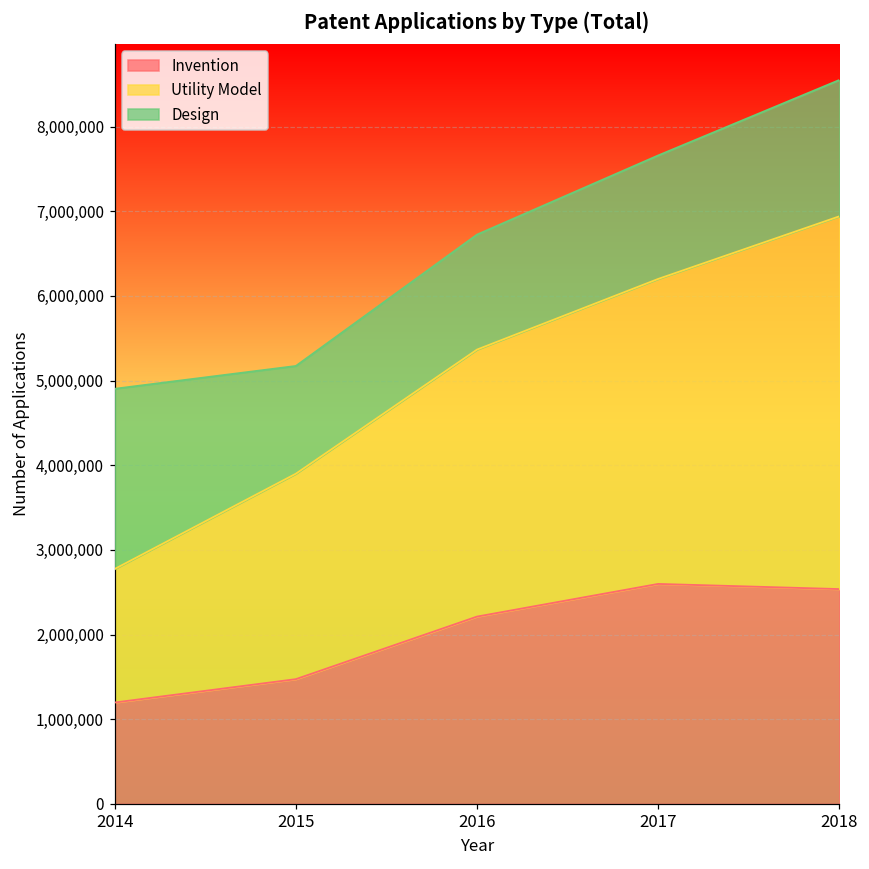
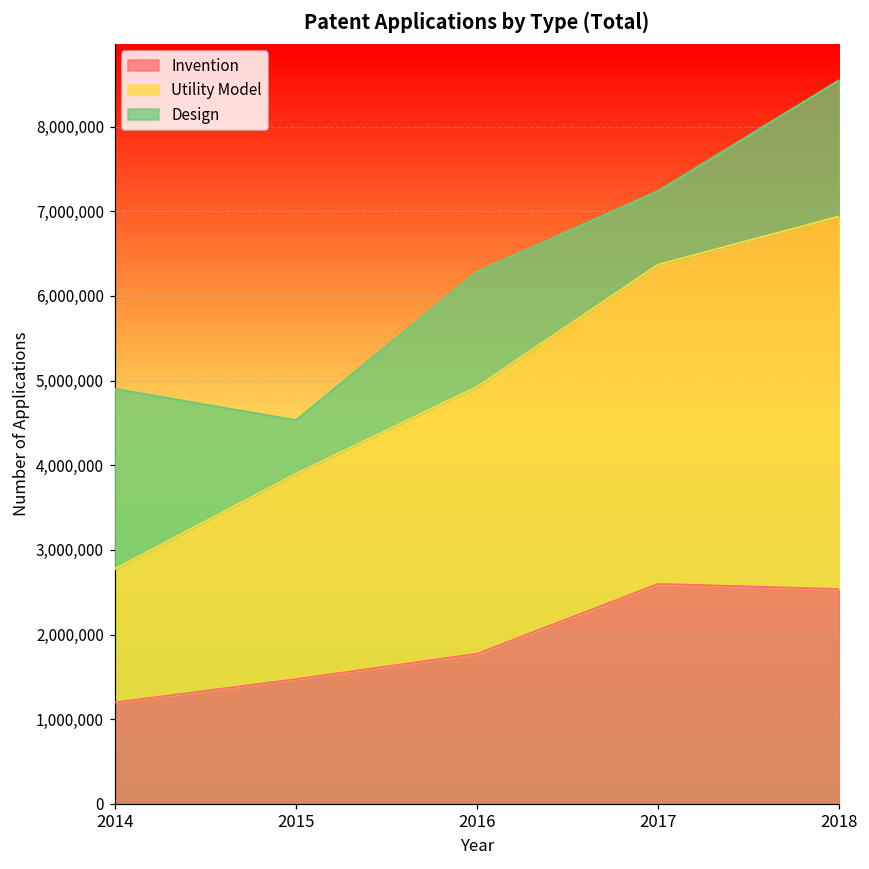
Design, 2015: 1,300,000 -> 600,000
Invention, 2016: 2,200,000 -> 1,800,000
Utility Model, 2017: 3,600,000 -> 3,800,000
Design, 2017: 1,500,000 -> 900,000
